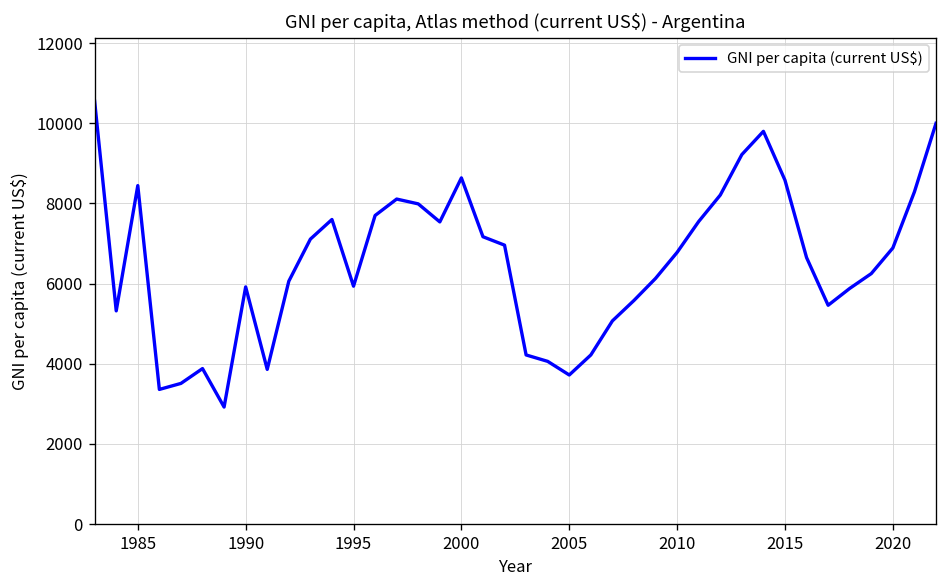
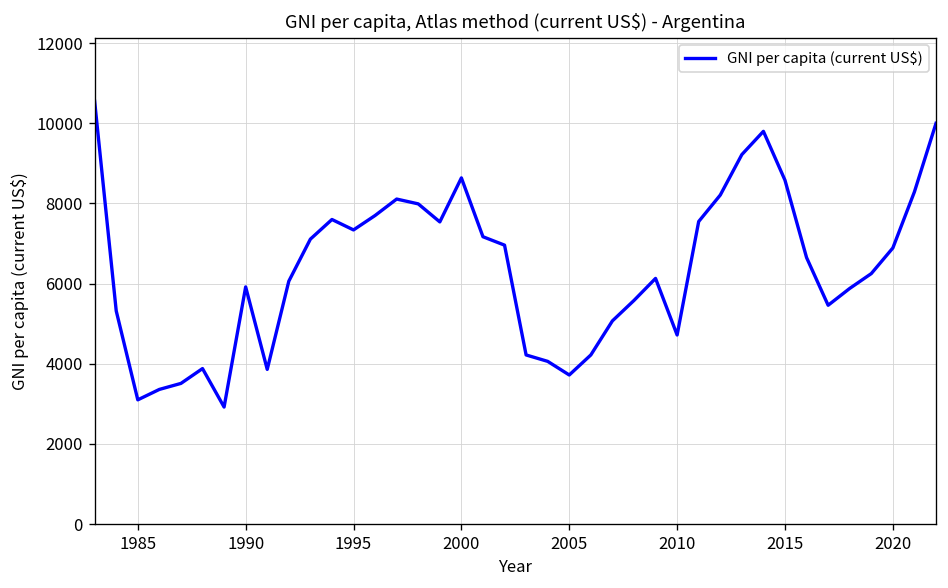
1985: 8400 -> 3100
1995: 5900 -> 7300
2010: 6800 -> 4700
